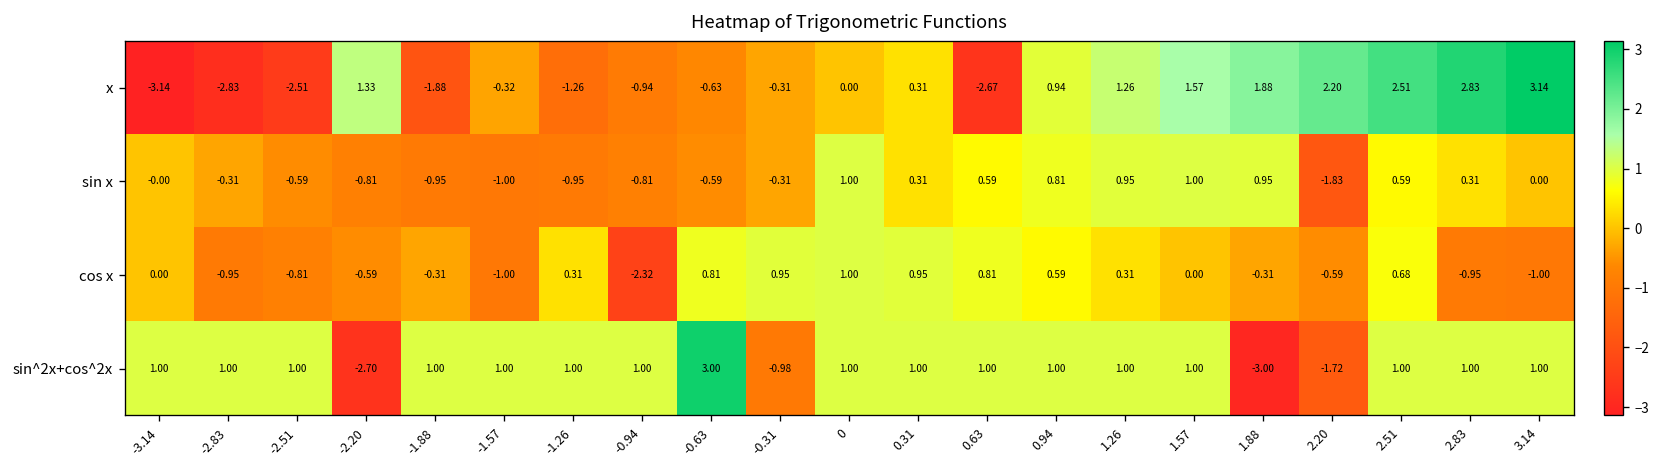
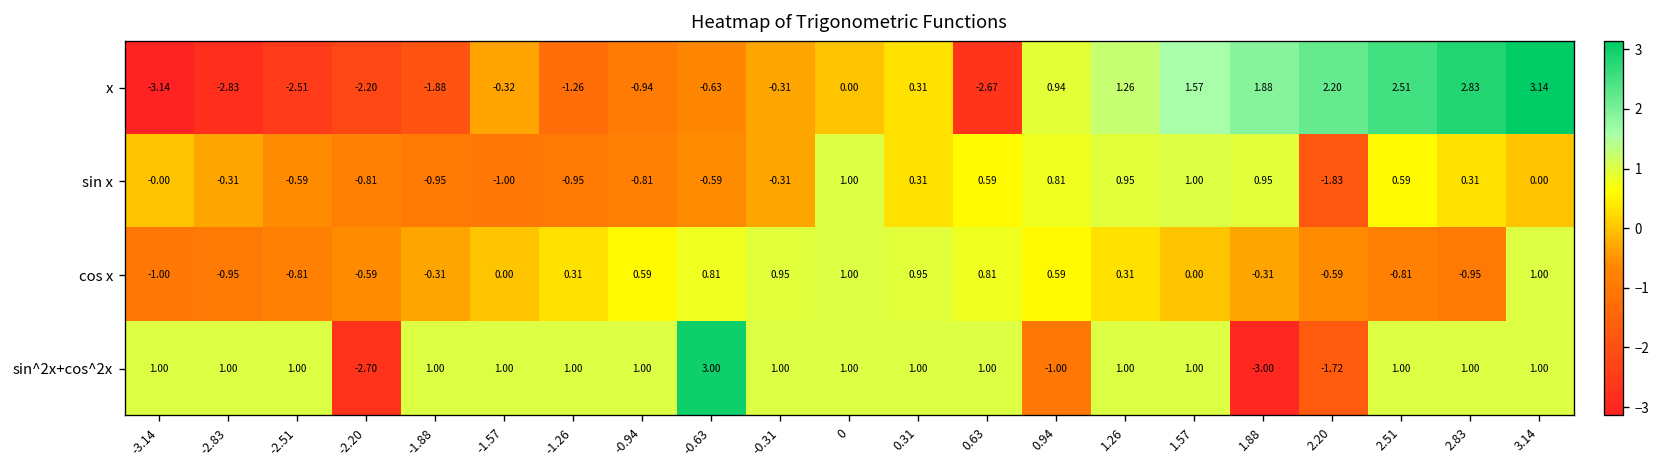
x, -2.20: 1.33 -> -2.20
cos x, -3.14: 0.00 -> -1.00
cos x, -1.57: -1.00 -> 0.00
cos x, -0.94: -2.32 -> 0.59
cos x, 2.51: 0.68 -> -0.81
cos x, 3.14: -1.00 -> 1.00
sin^2x+cos^2x, -0.31: -0.98 -> 1.00
sin^2x+cos^2x, 0.94: 1.00 -> -1.00
